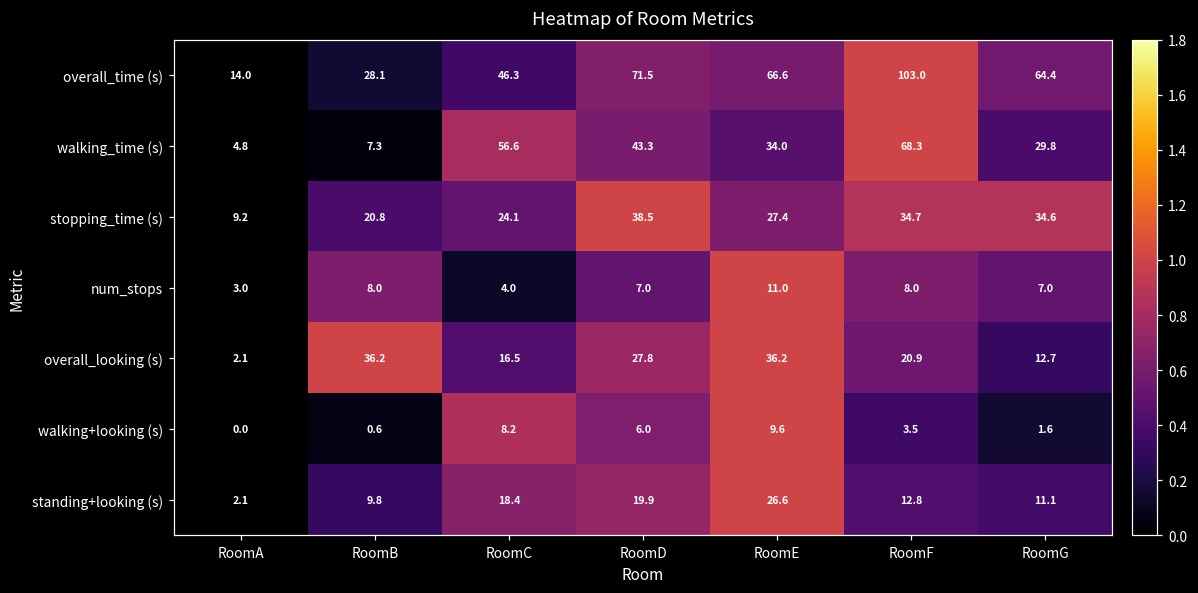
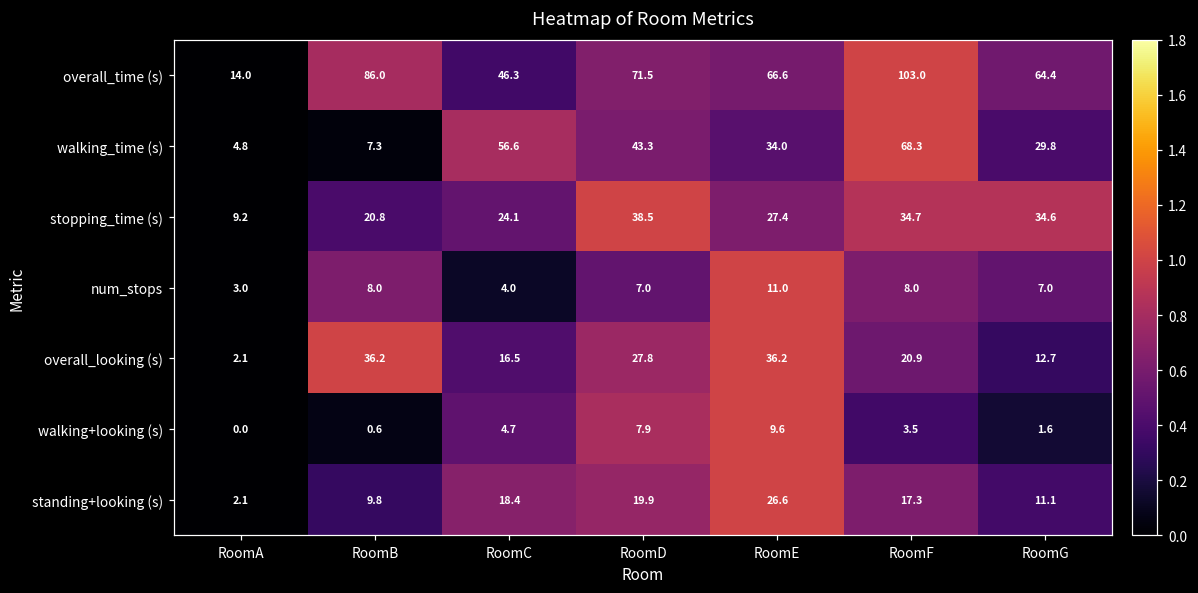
overall_time (s), RoomB: 28.1 -> 86.0
walking+looking (s), RoomC: 8.2 -> 4.7
walking+looking (s), RoomD: 6.0 -> 7.9
standing+looking (s), RoomF: 12.8 -> 17.3
